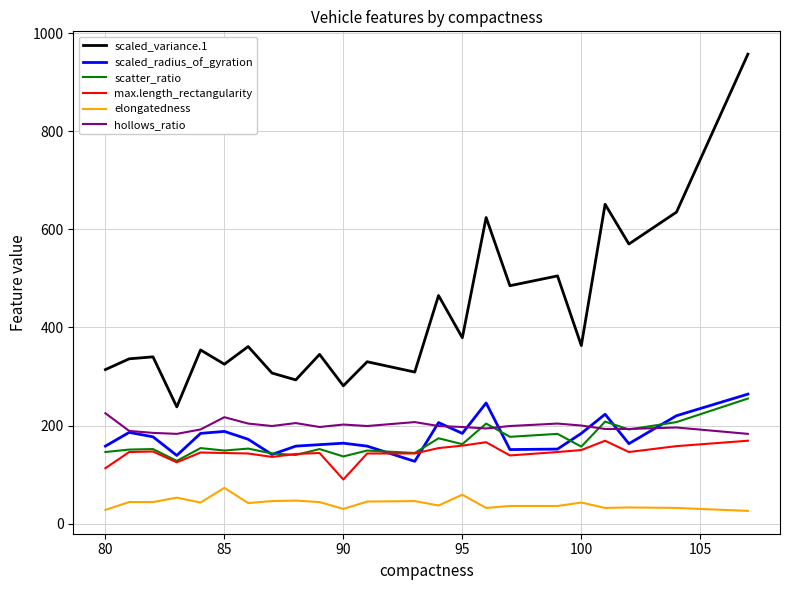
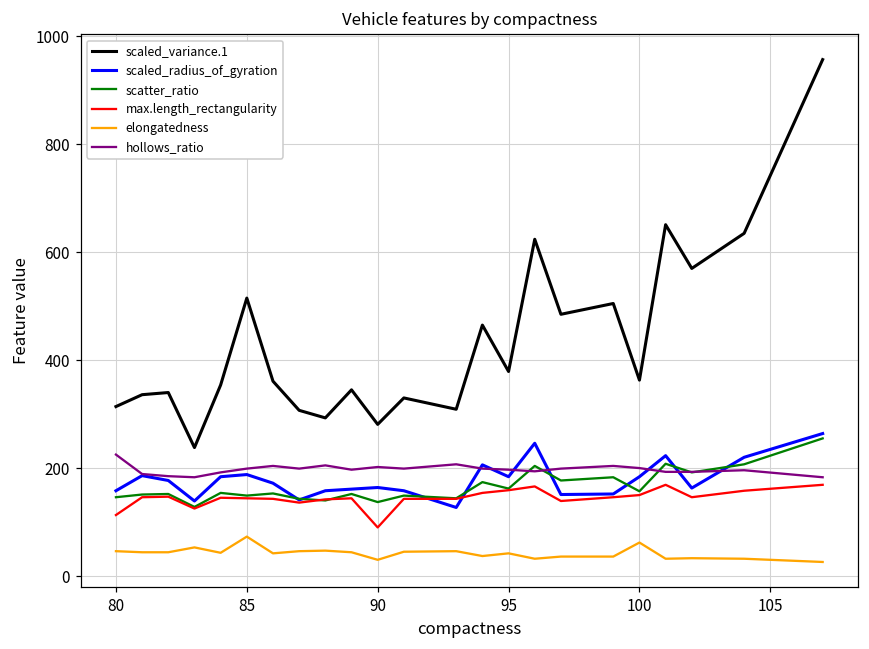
elongatedness, 80: 30 -> 50
scaled_variance.1, 85: 330 -> 520
hollows_ratio, 85: 220 -> 200
elongatedness, 95: 60 -> 40
elongatedness, 100: 40 -> 60
